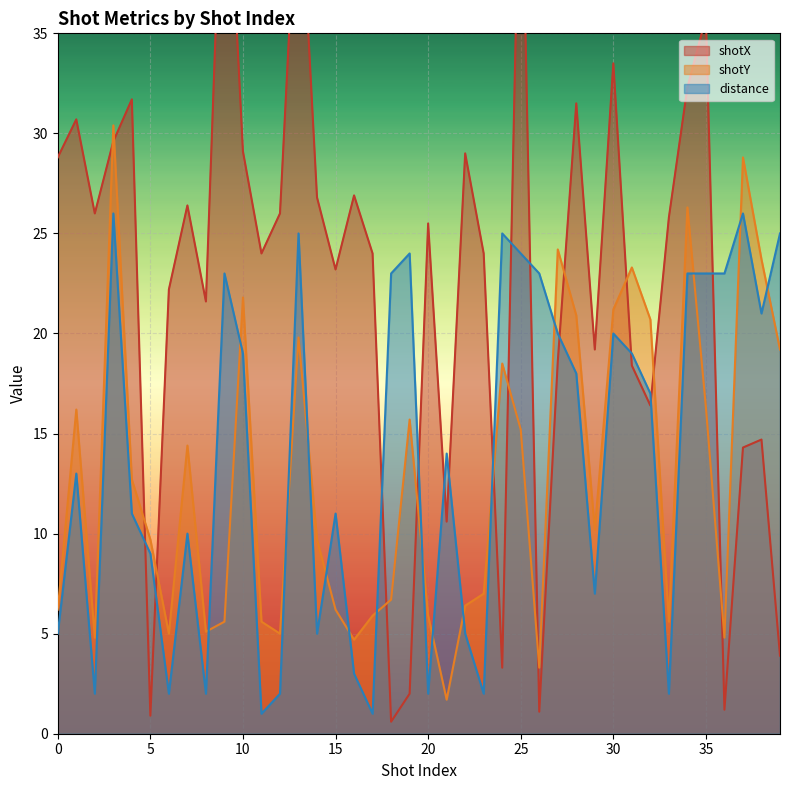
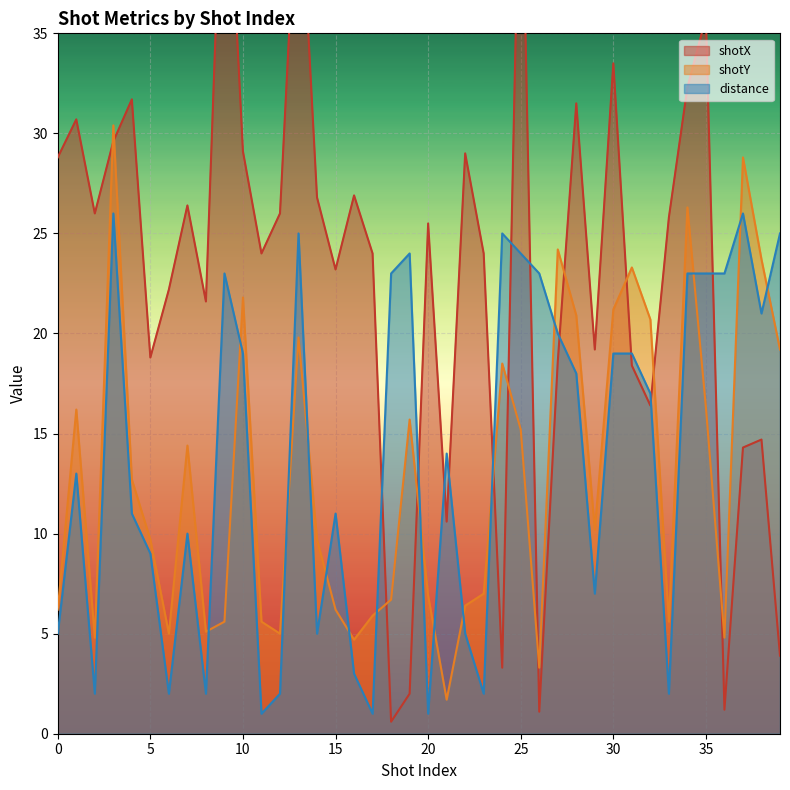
shotX, 5: 0.9 -> 18.8
shotY, 20: 5.9 -> 6.9
distance, 20: 2 -> 1
distance, 30: 20 -> 19
